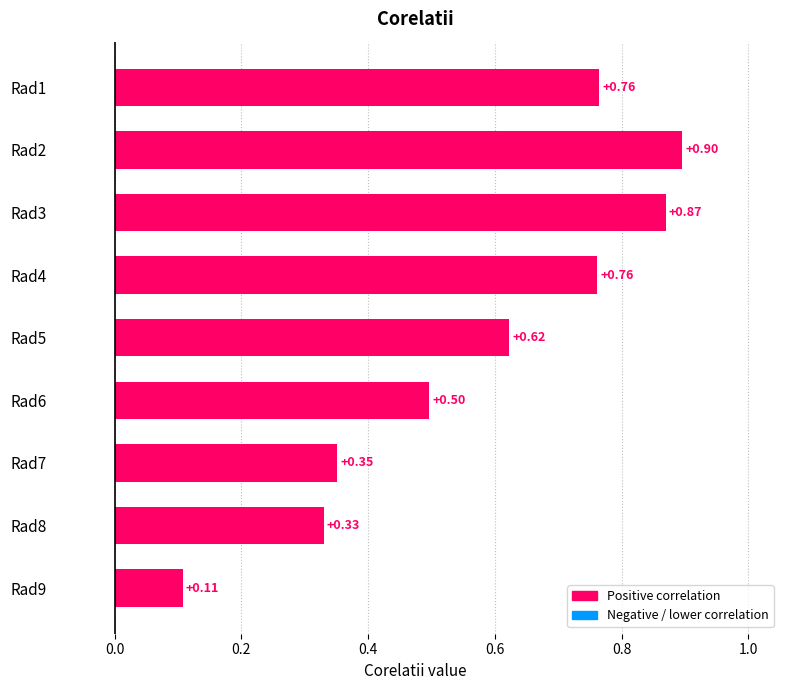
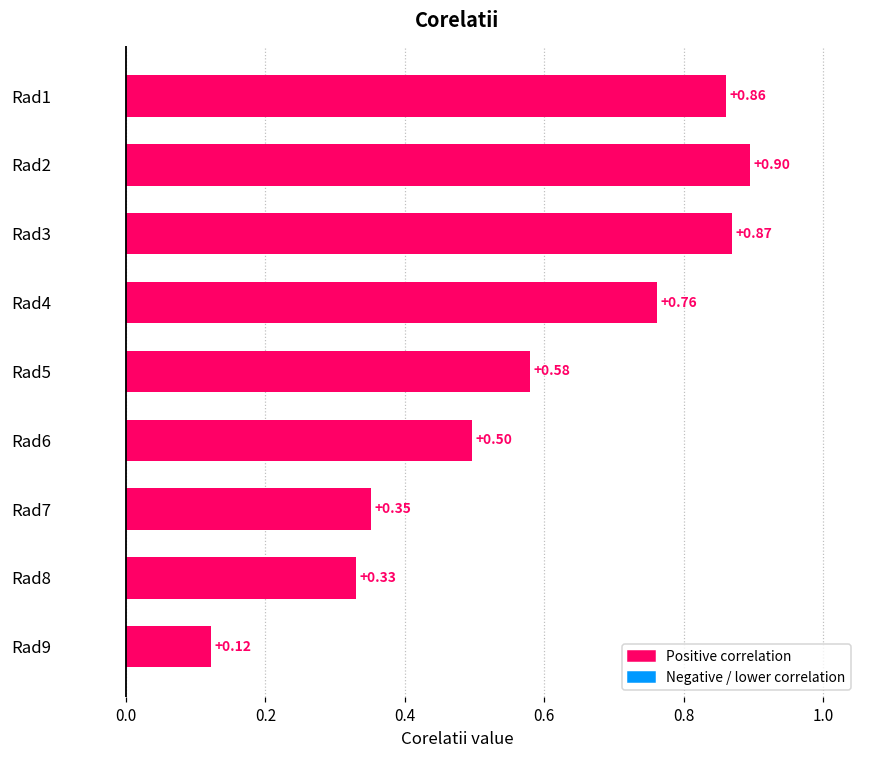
Rad1: +0.76 -> +0.86
Rad5: +0.62 -> +0.58
Rad9: +0.11 -> +0.12
